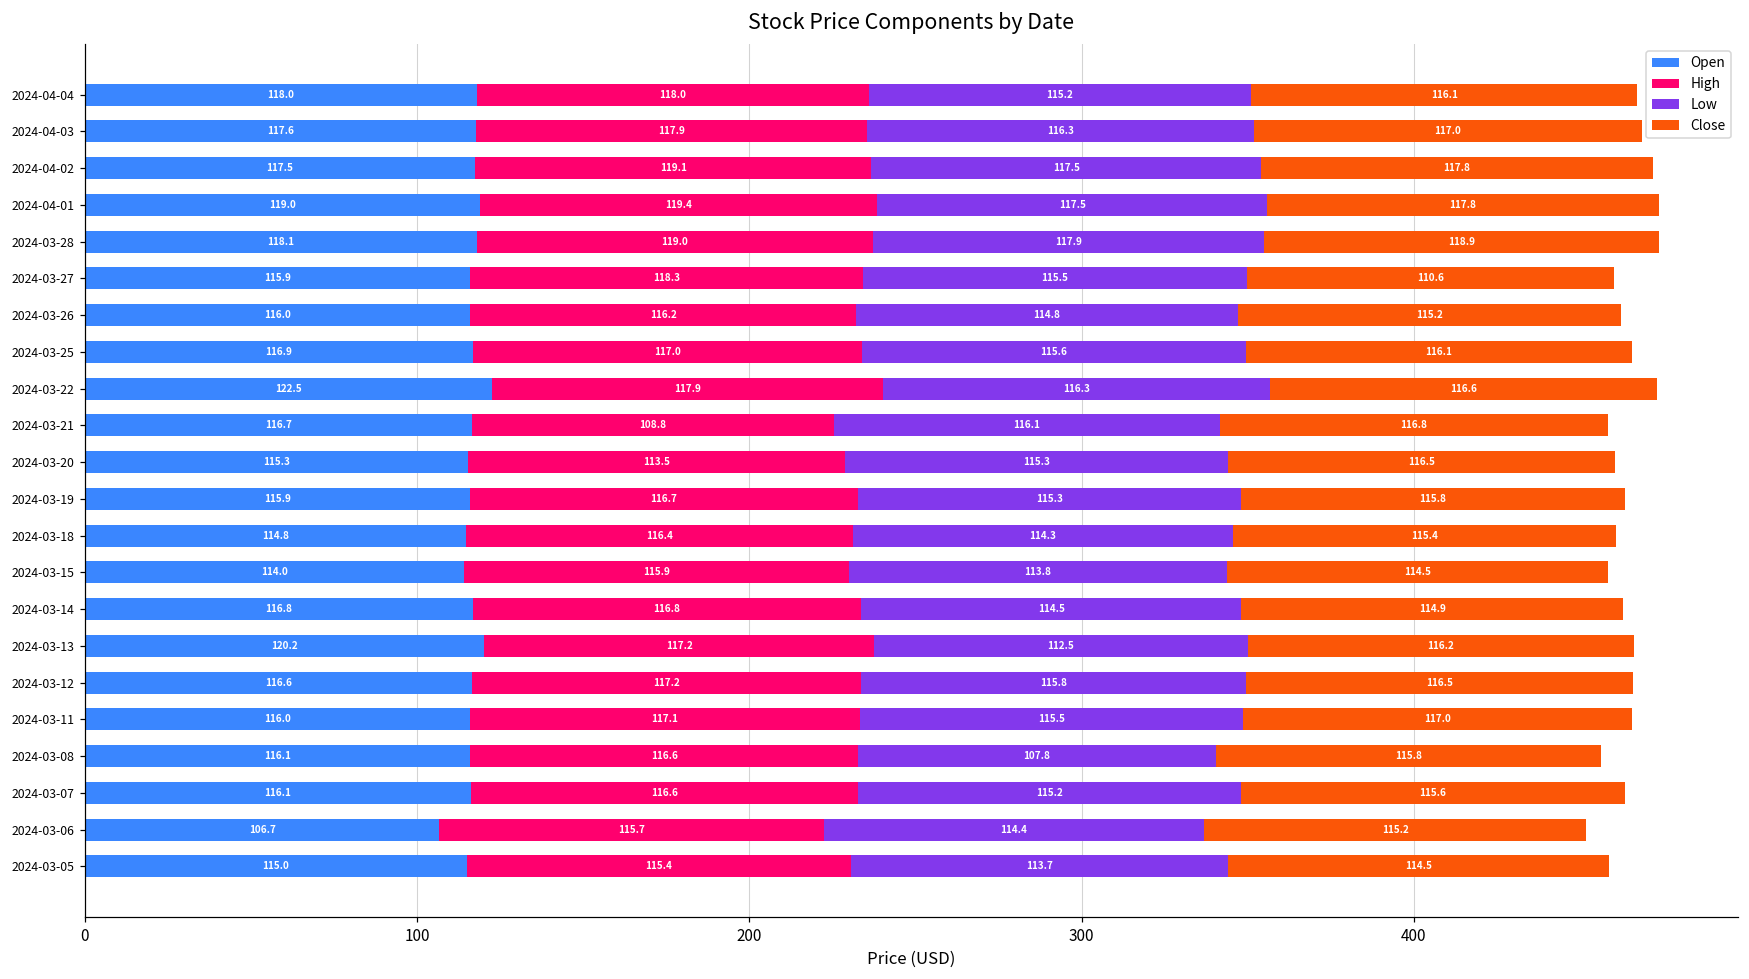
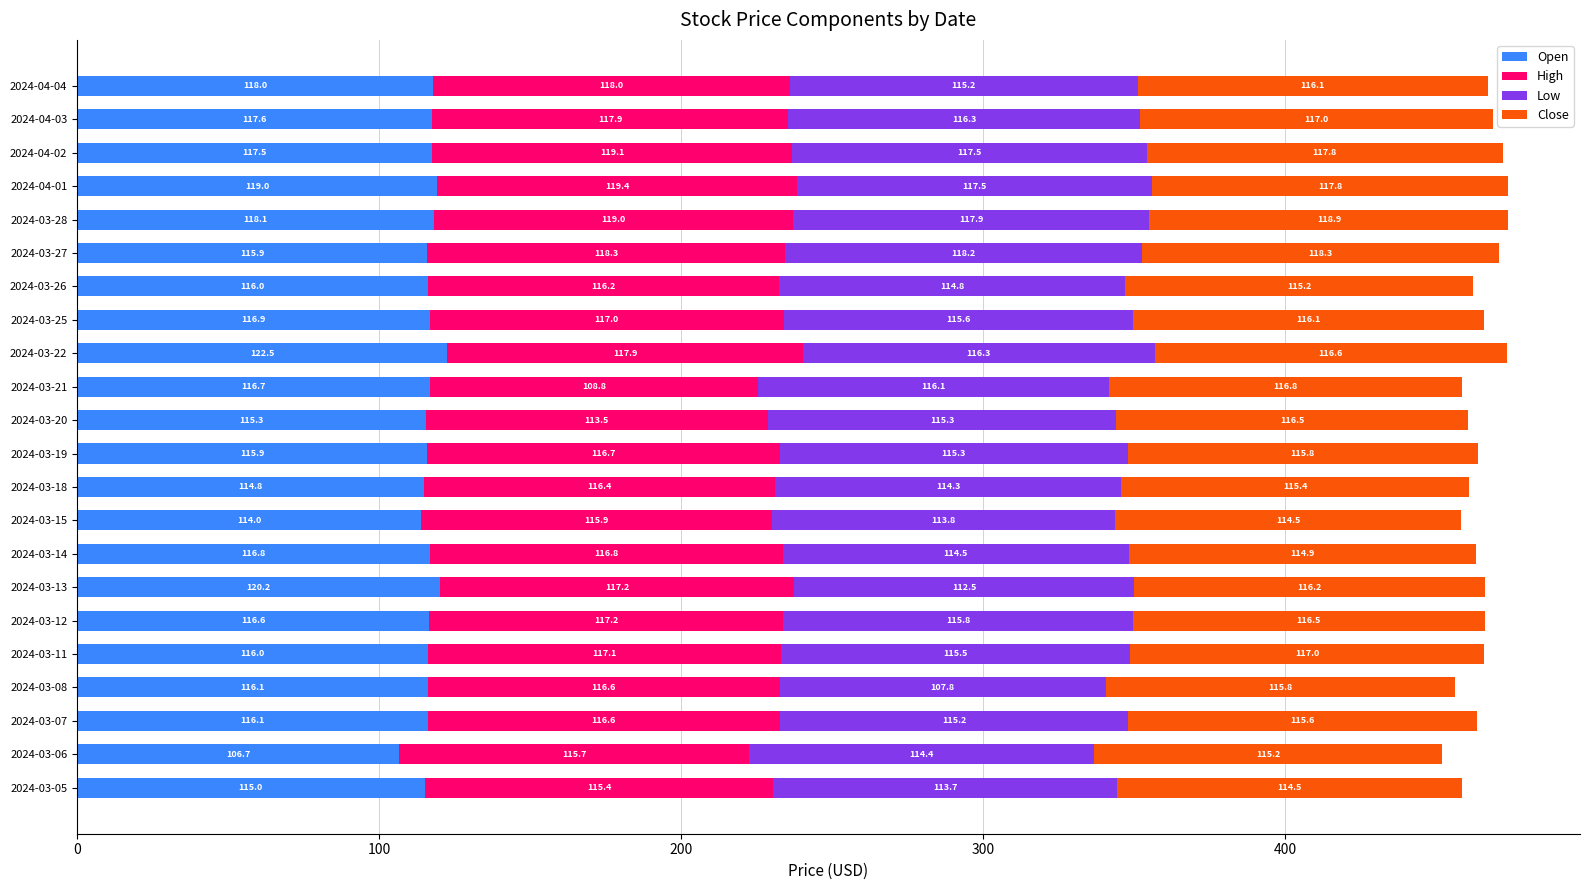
Low, 2024-03-27: 115.5 -> 118.2
Close, 2024-03-27: 110.6 -> 118.3
